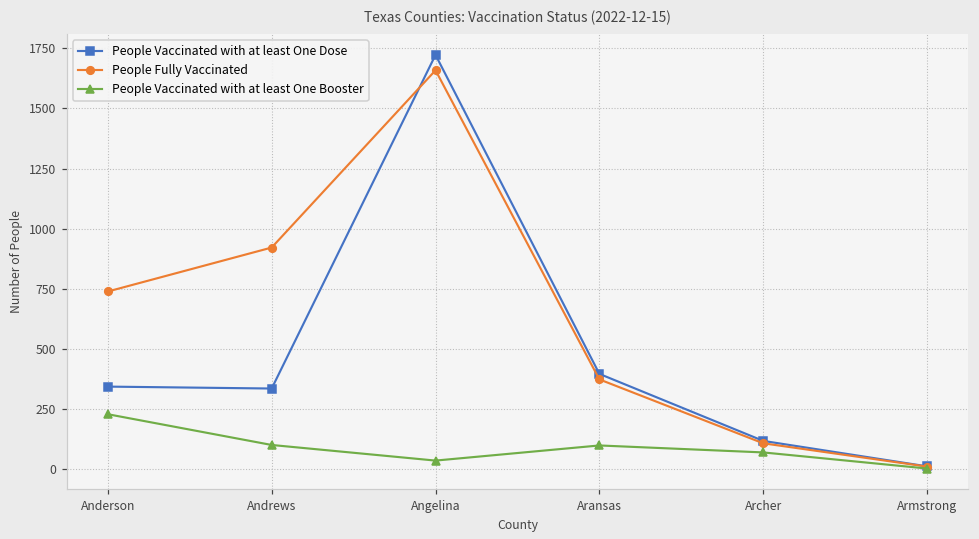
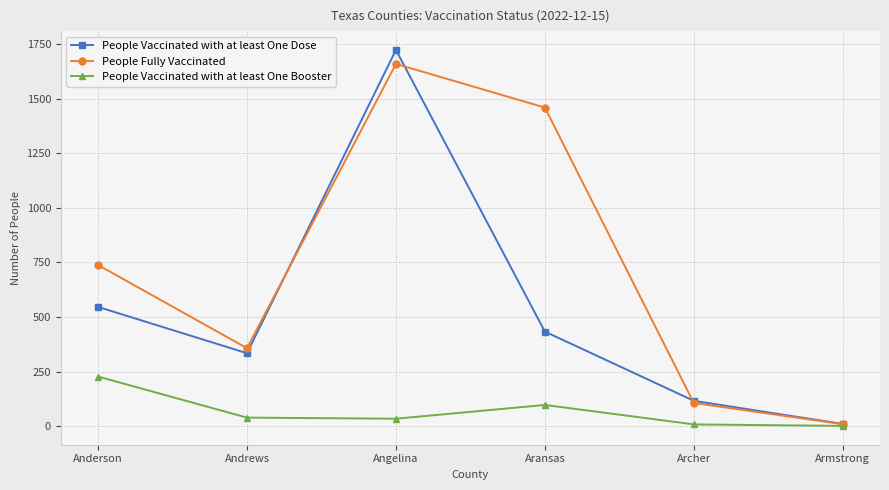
People Vaccinated with at least One Dose, Anderson: 340 -> 550
People Fully Vaccinated, Andrews: 920 -> 360
People Vaccinated with at least One Booster, Andrews: 100 -> 40
People Vaccinated with at least One Dose, Aransas: 400 -> 430
People Fully Vaccinated, Aransas: 370 -> 1460
People Vaccinated with at least One Booster, Archer: 70 -> 10
